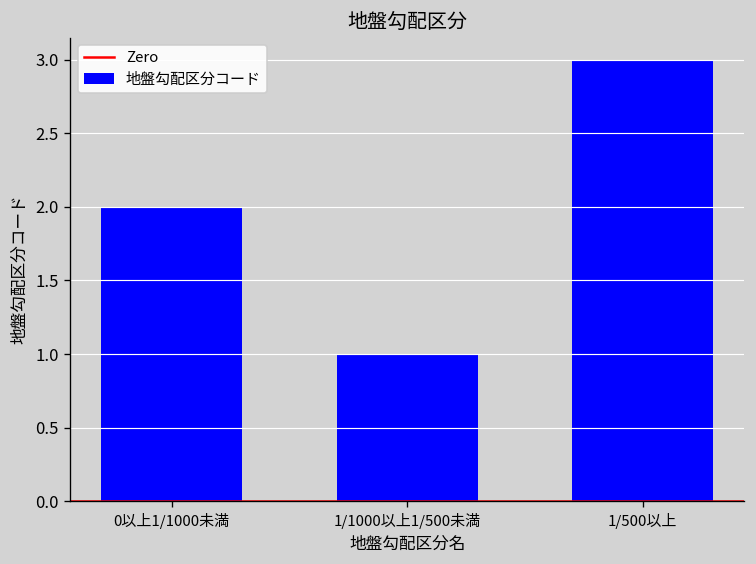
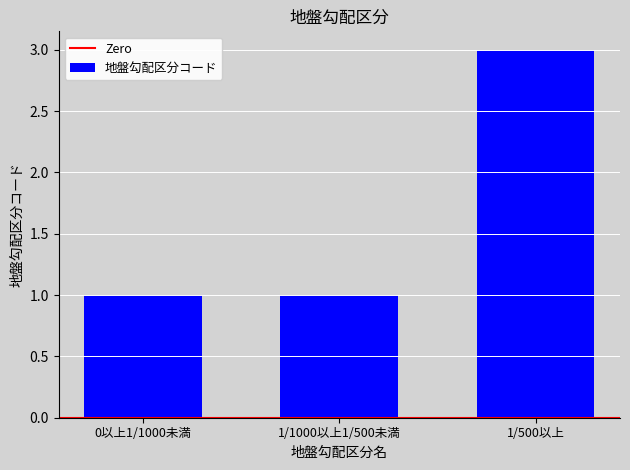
0以上1/1000未満: 2 -> 1
